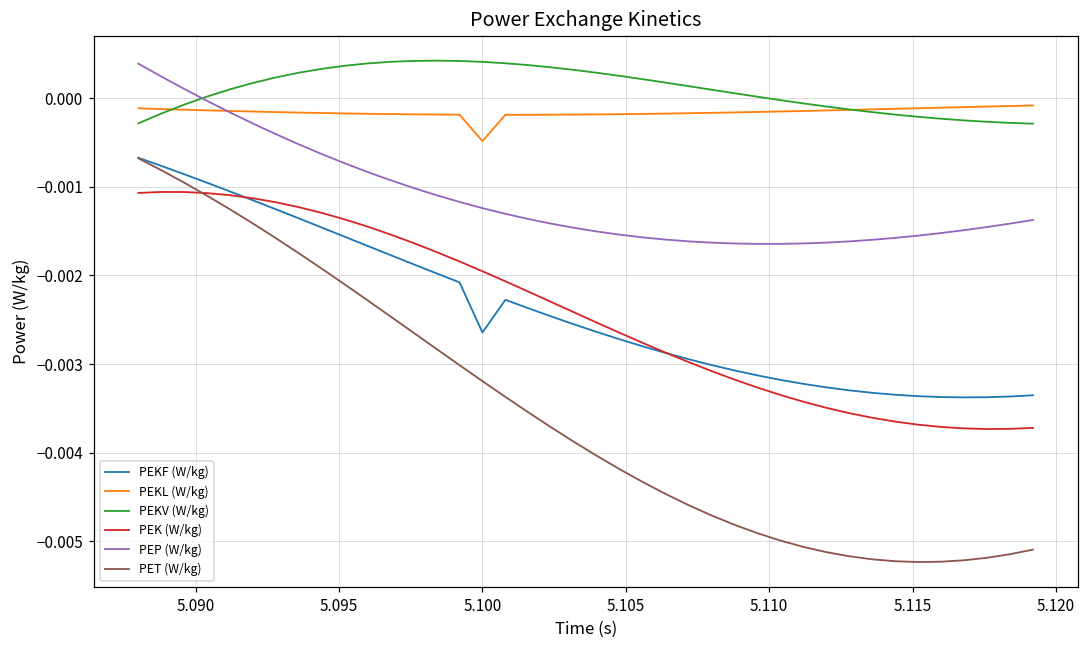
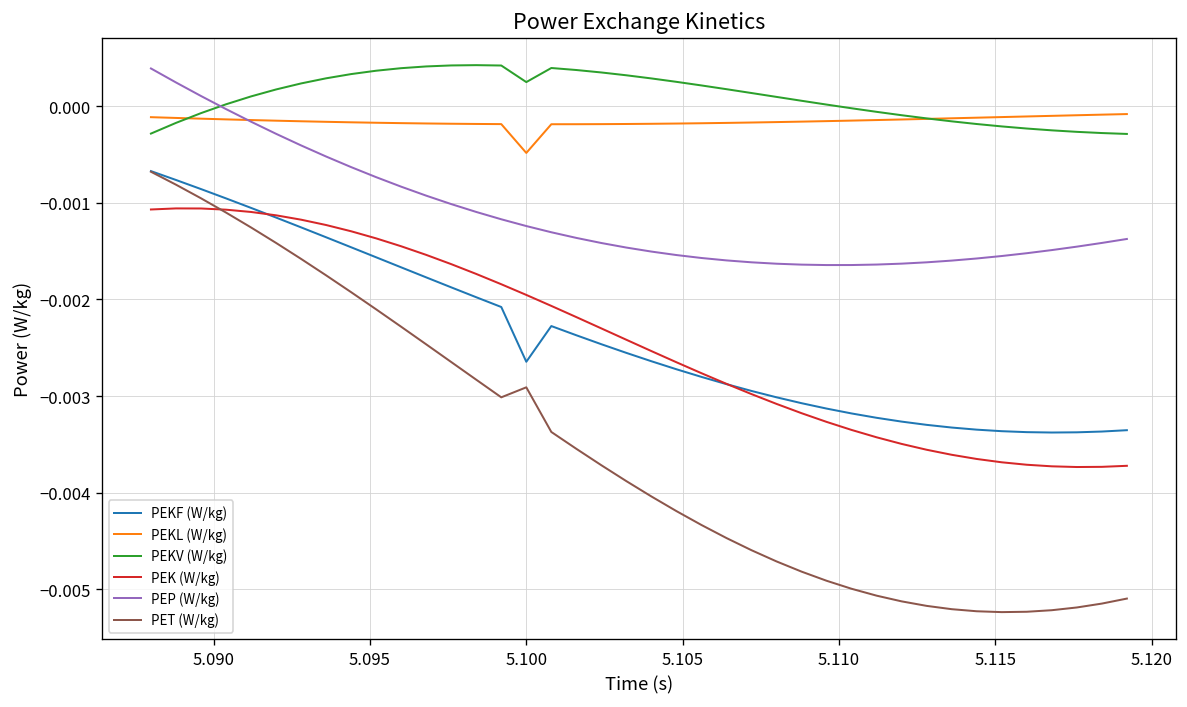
PEKV (W/kg), 5.100: 0.0004 -> 0.0002
PET (W/kg), 5.100: -0.0032 -> -0.0029
